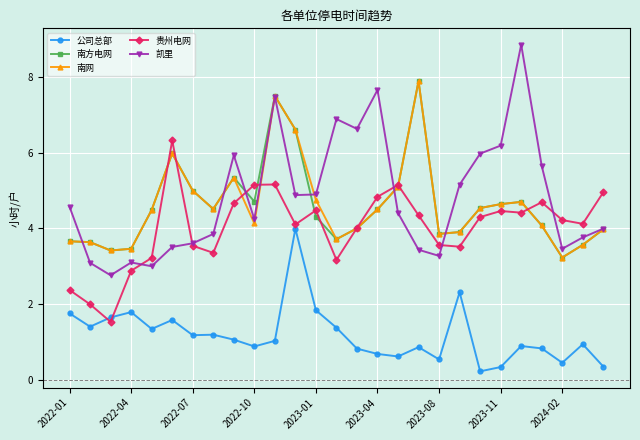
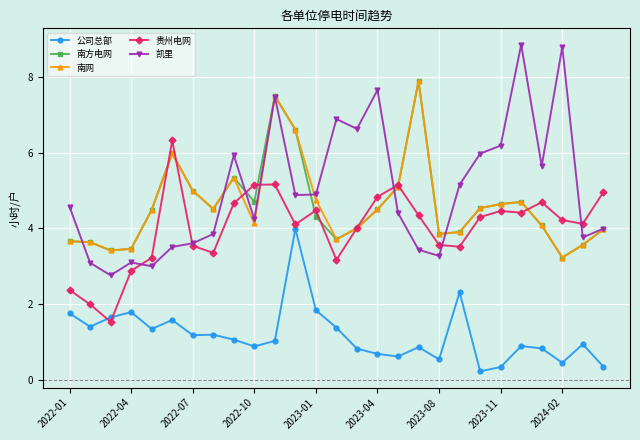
凯里, 2024-02: 3.5 -> 8.8
